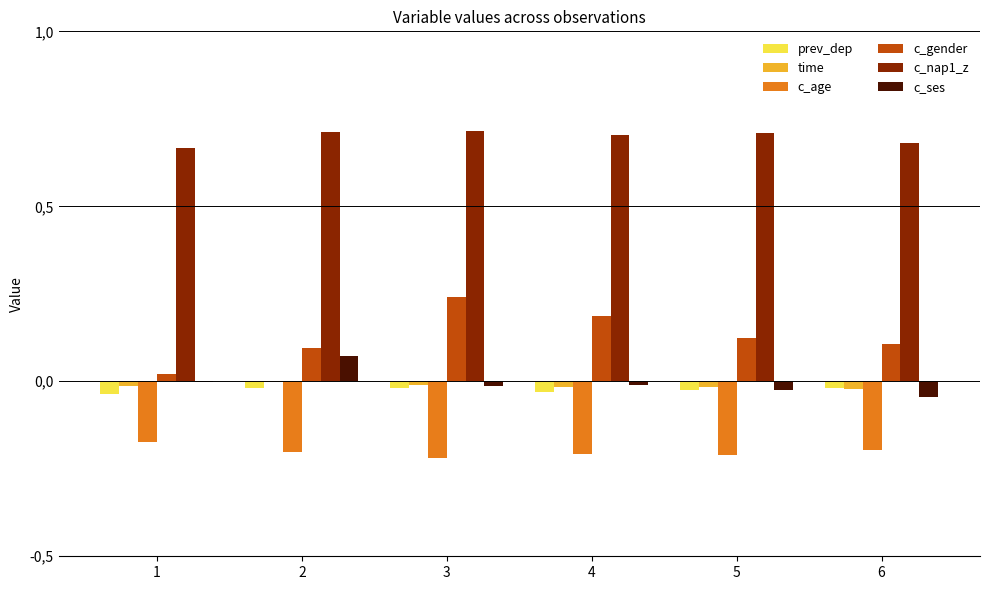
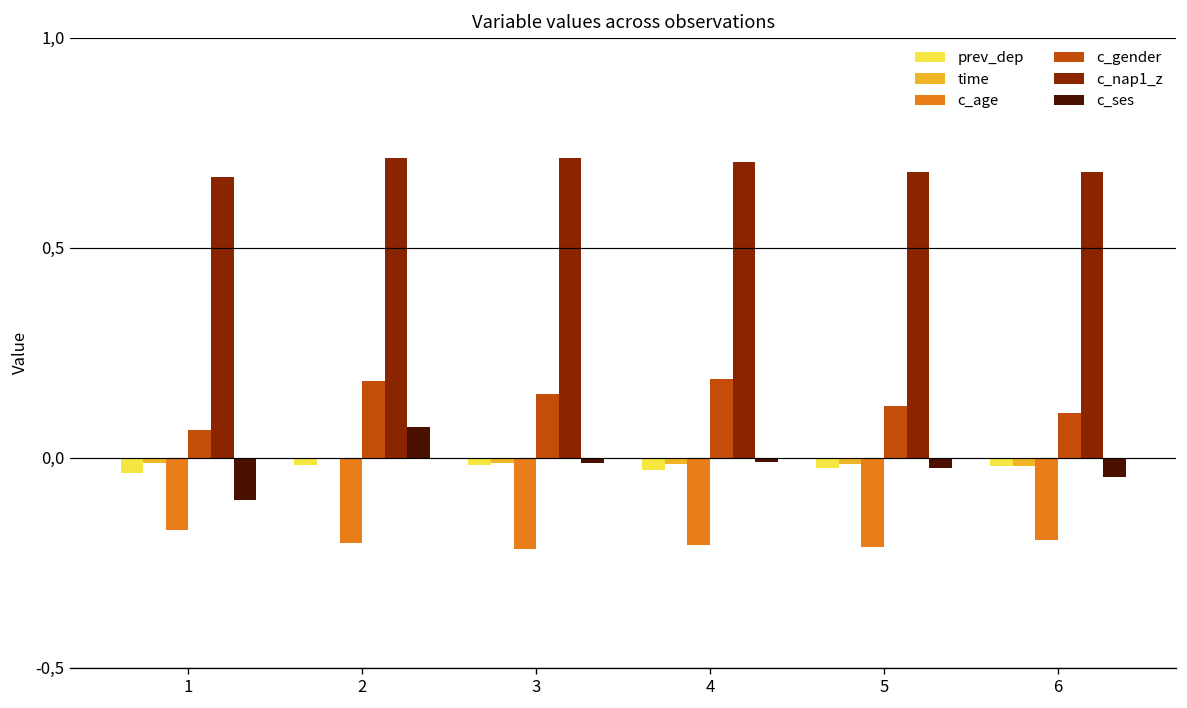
c_gender, 1: 0.2 -> 0.7
c_ses, 1: 0.0 -> -1.0
c_gender, 2: 0.9 -> 1.8
c_gender, 3: 2.4 -> 1.5
c_nap1_z, 5: 7.1 -> 6.8
